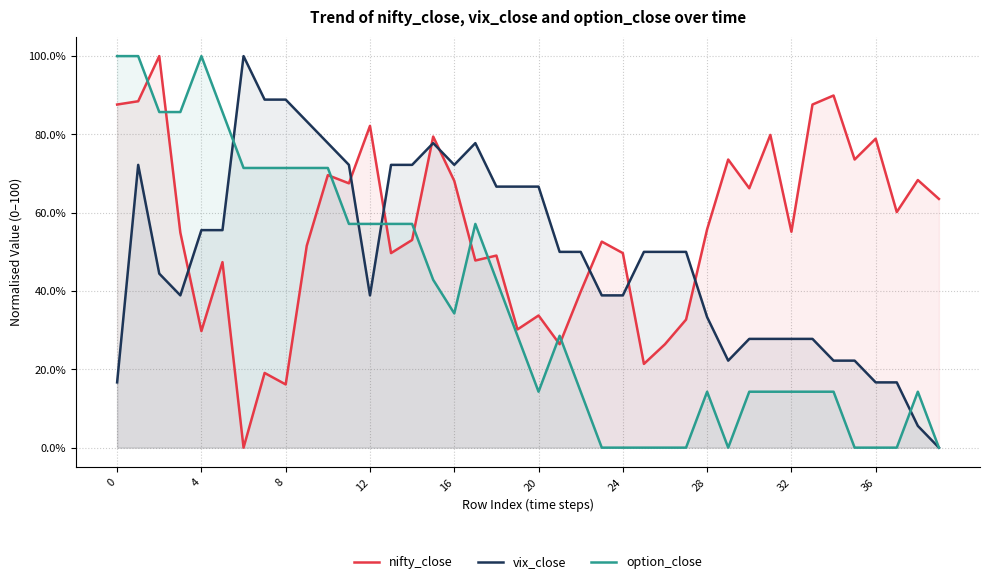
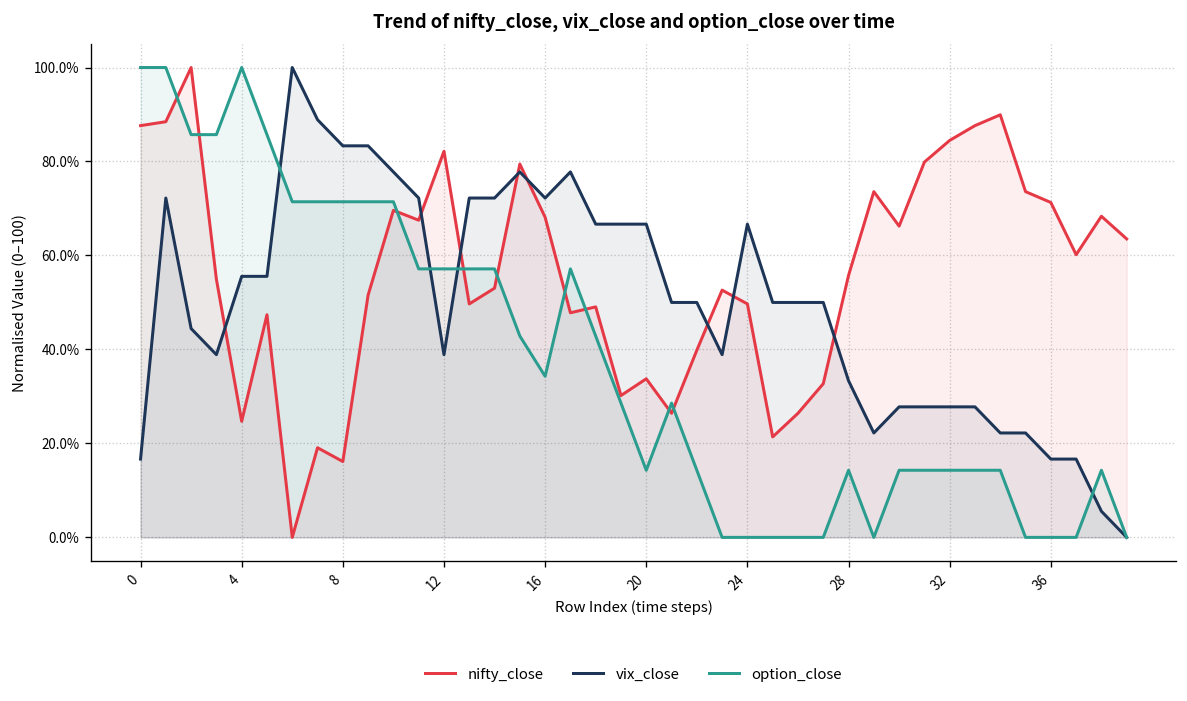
nifty_close, 4: 30% -> 25%
vix_close, 8: 89% -> 83%
vix_close, 24: 39% -> 67%
nifty_close, 32: 55% -> 84%
nifty_close, 36: 79% -> 71%
